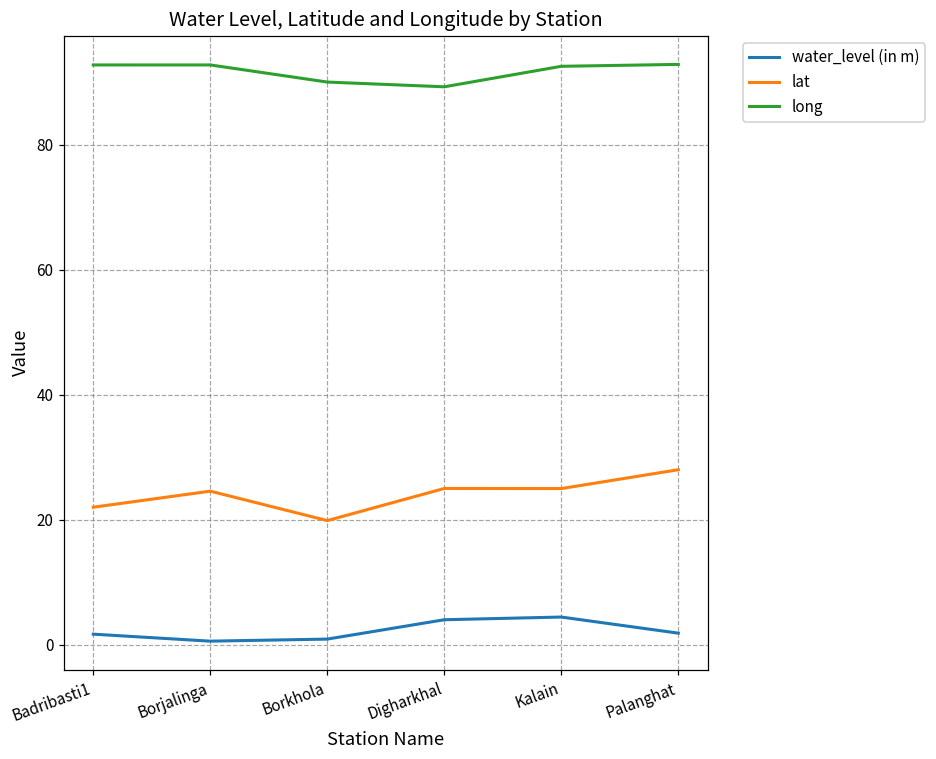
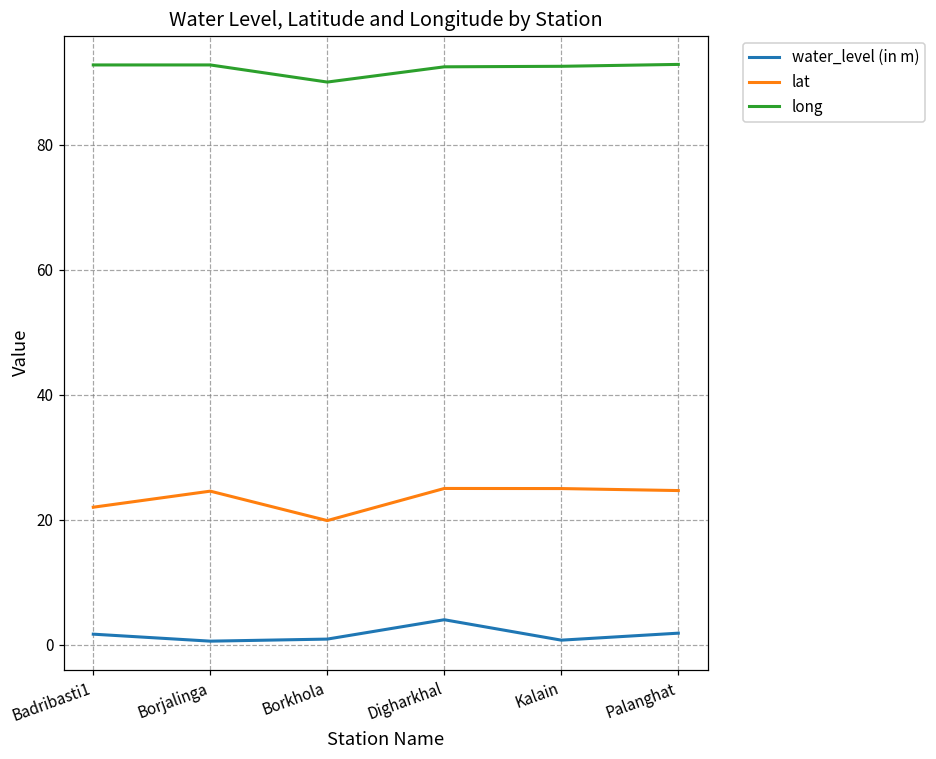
long, Digharkhal: 89 -> 93
water_level (in m), Kalain: 4 -> 1
lat, Palanghat: 28 -> 25
